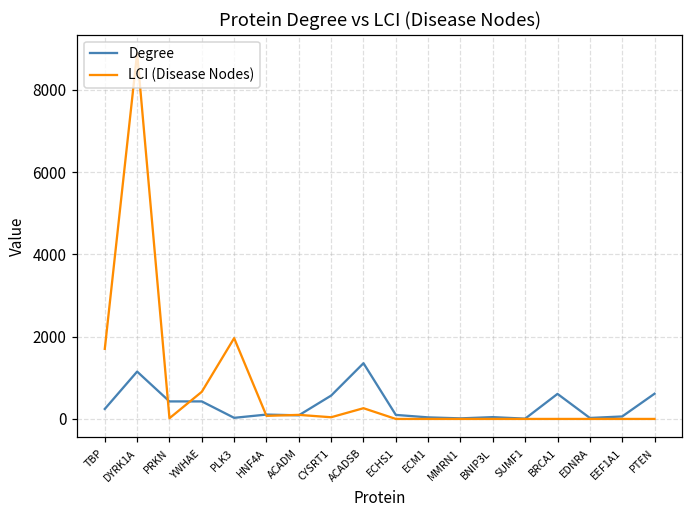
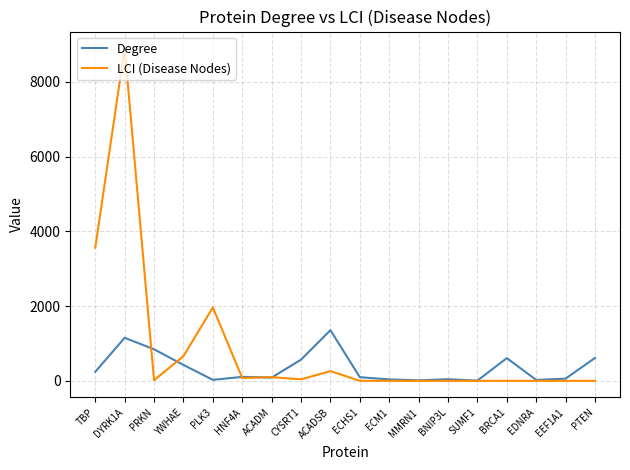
LCI (Disease Nodes), TBP: 1700 -> 3600
Degree, PRKN: 400 -> 800
